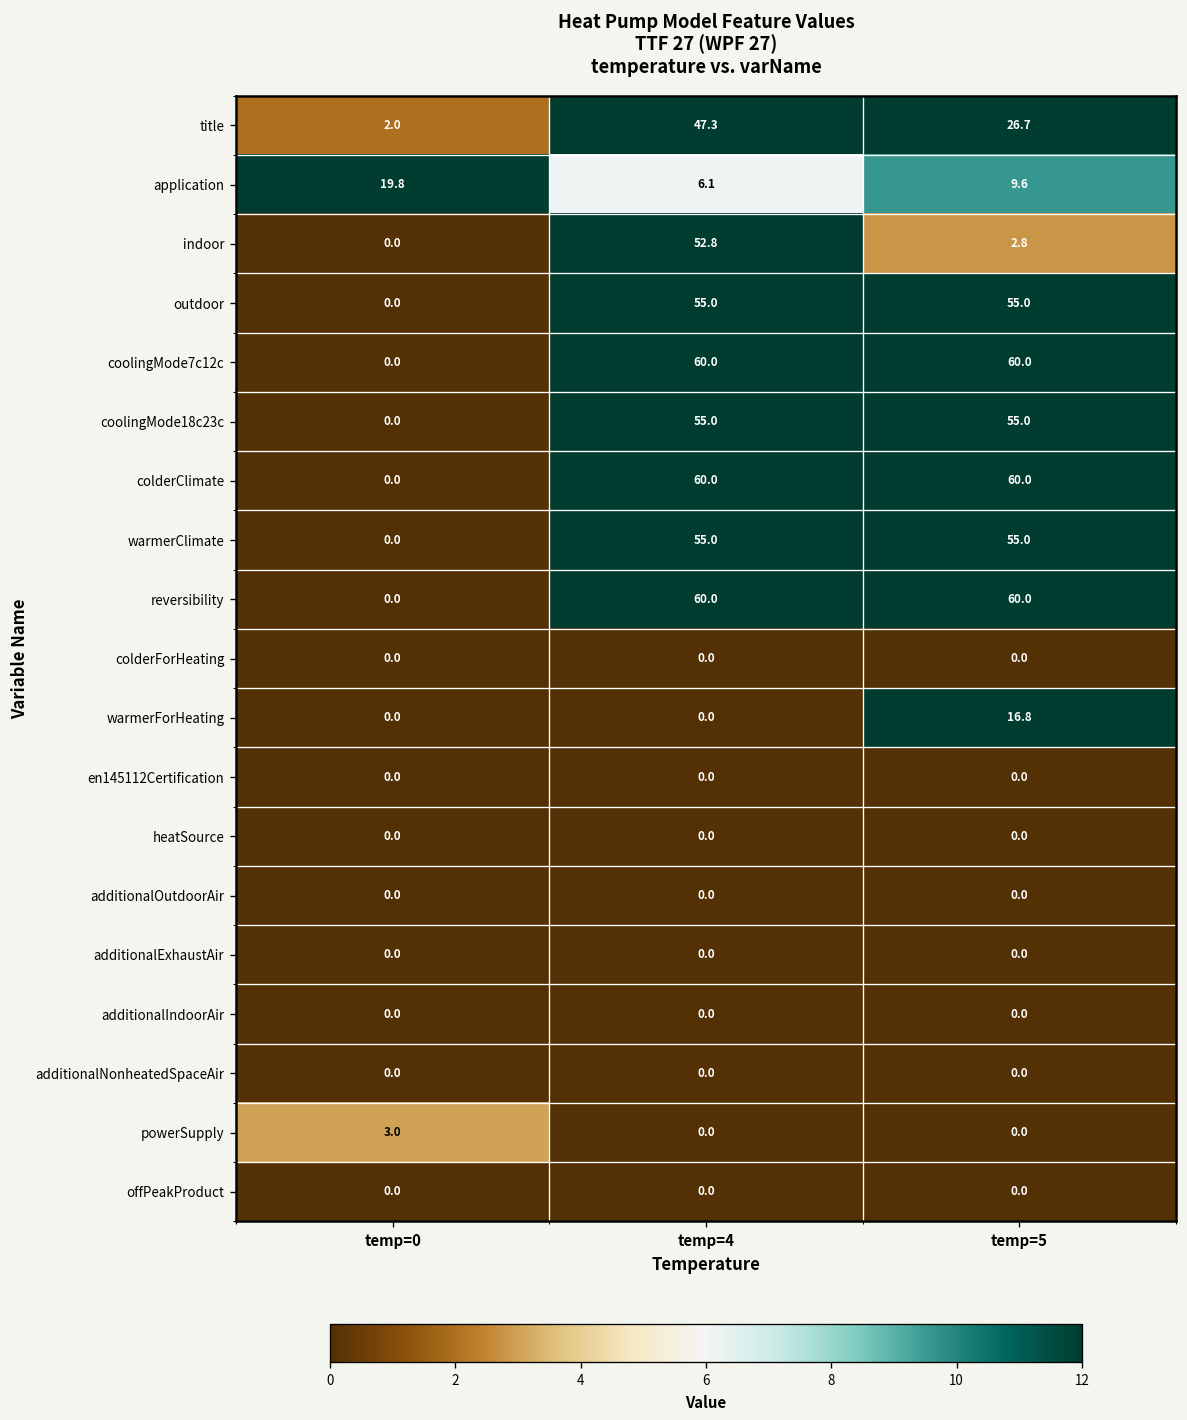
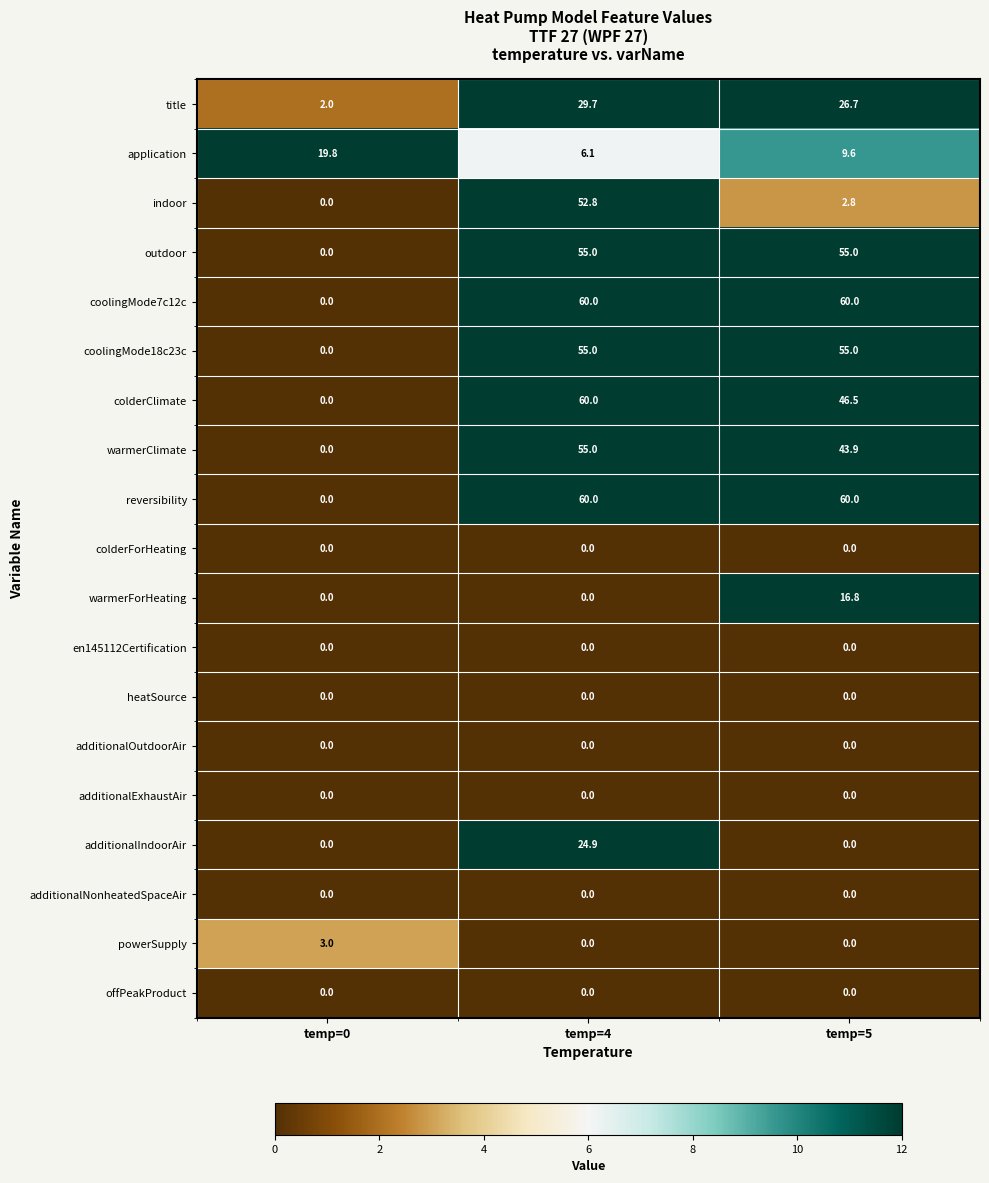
title, temp=4: 47.3 -> 29.7
colderClimate, temp=5: 60.0 -> 46.5
warmerClimate, temp=5: 55.0 -> 43.9
additionalIndoorAir, temp=4: 0.0 -> 24.9
